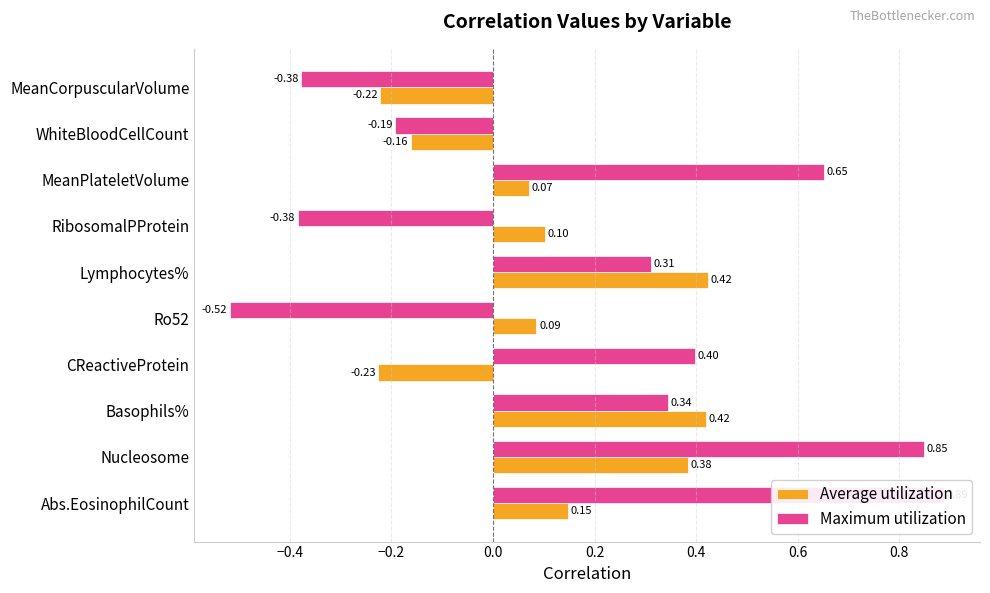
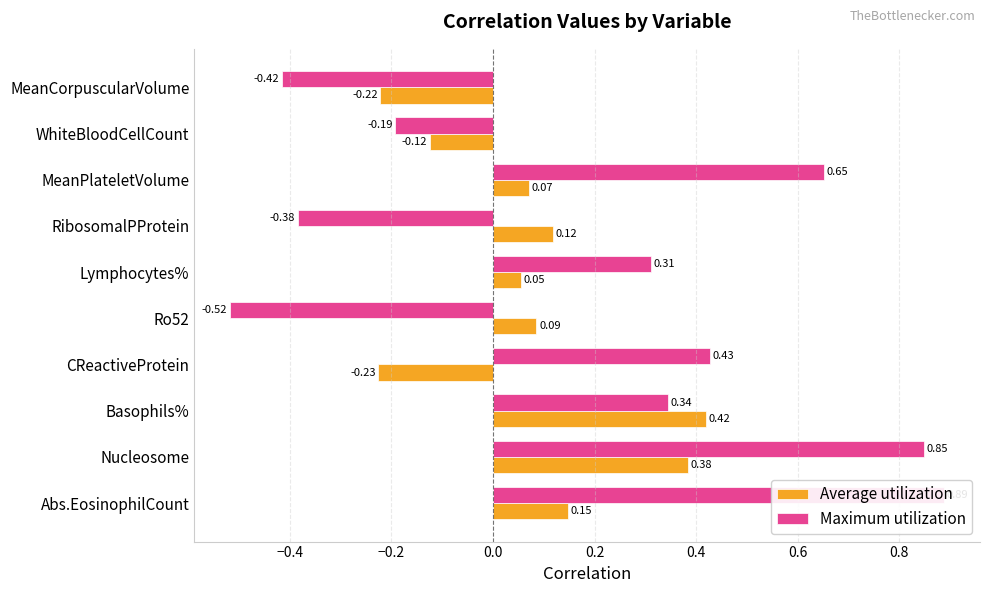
Maximum utilization, MeanCorpuscularVolume: -0.38 -> -0.42
Average utilization, WhiteBloodCellCount: -0.16 -> -0.12
Average utilization, RibosomalPProtein: 0.10 -> 0.12
Average utilization, Lymphocytes%: 0.42 -> 0.05
Maximum utilization, CReactiveProtein: 0.40 -> 0.43
